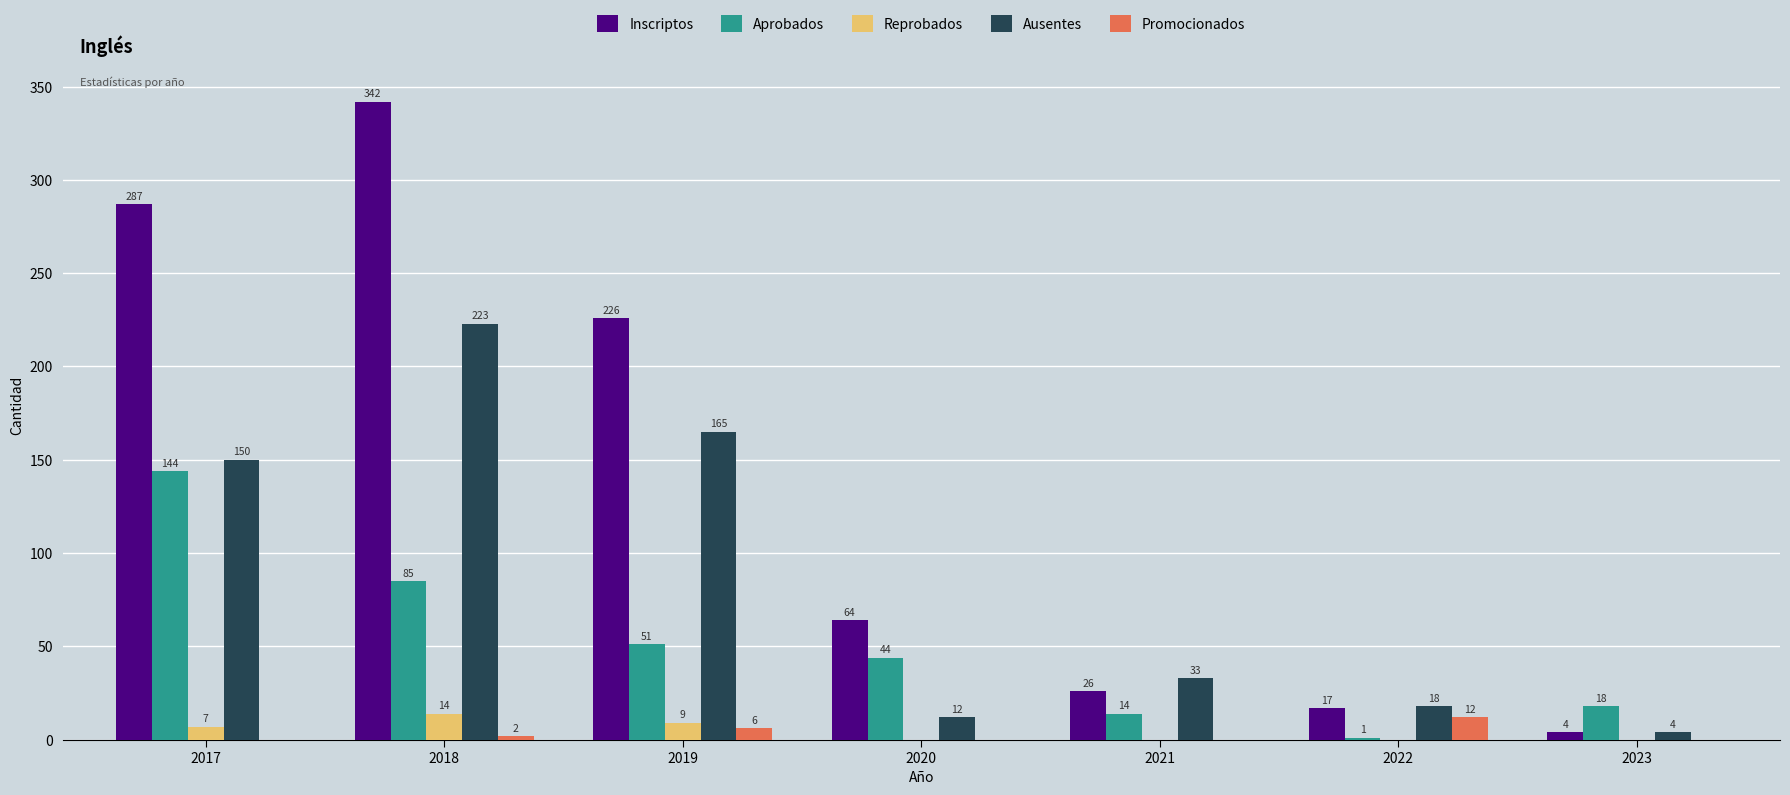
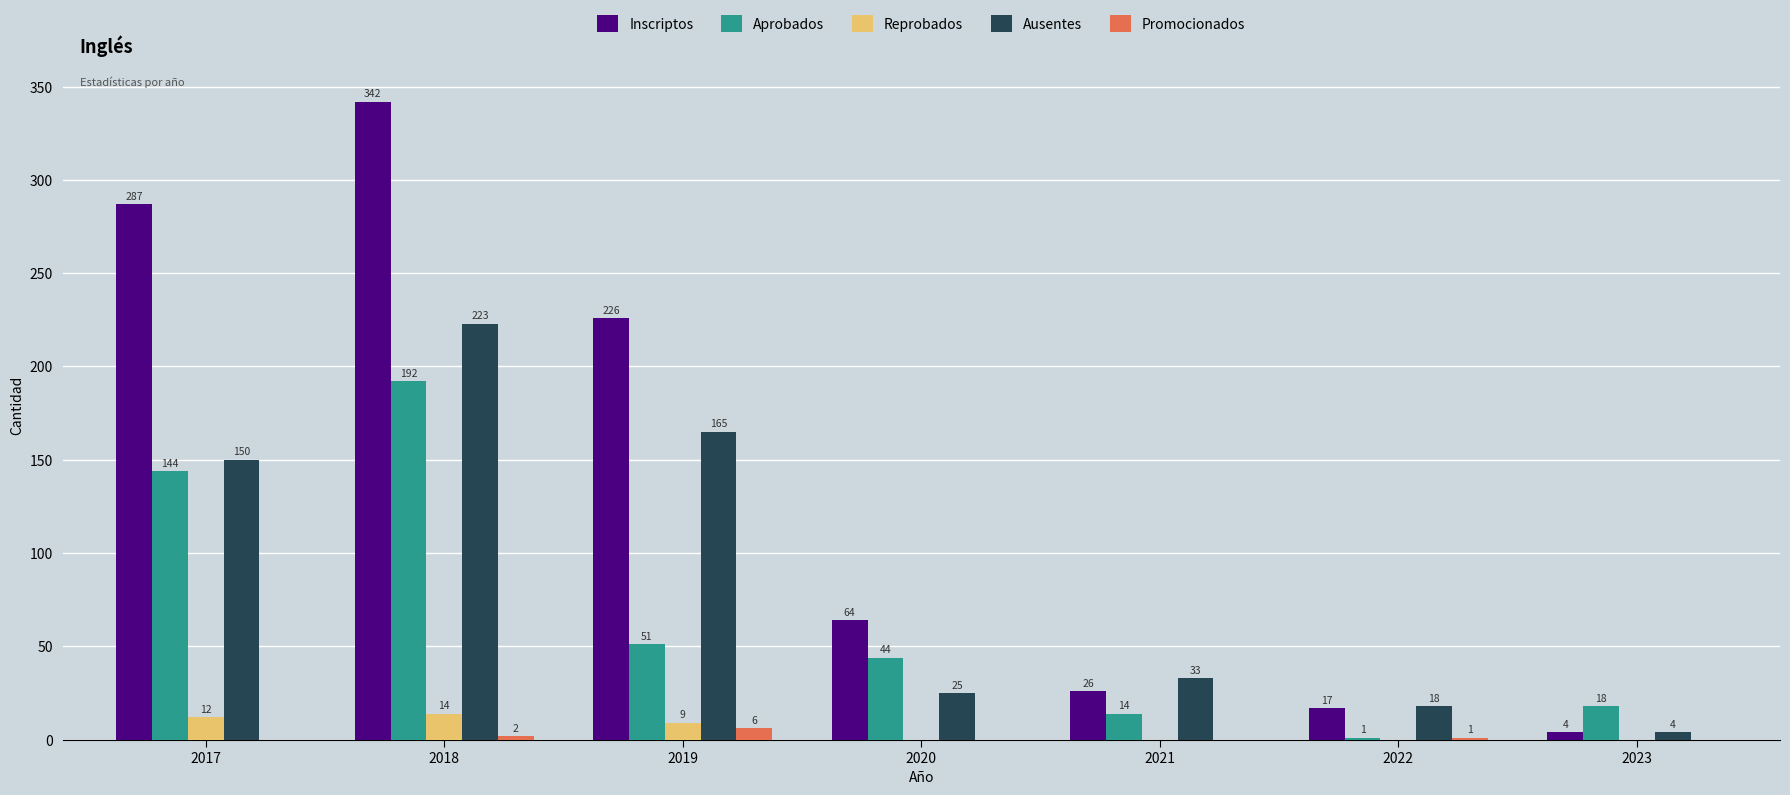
Reprobados, 2017: 7 -> 12
Aprobados, 2018: 85 -> 192
Ausentes, 2020: 12 -> 25
Promocionados, 2022: 12 -> 1
